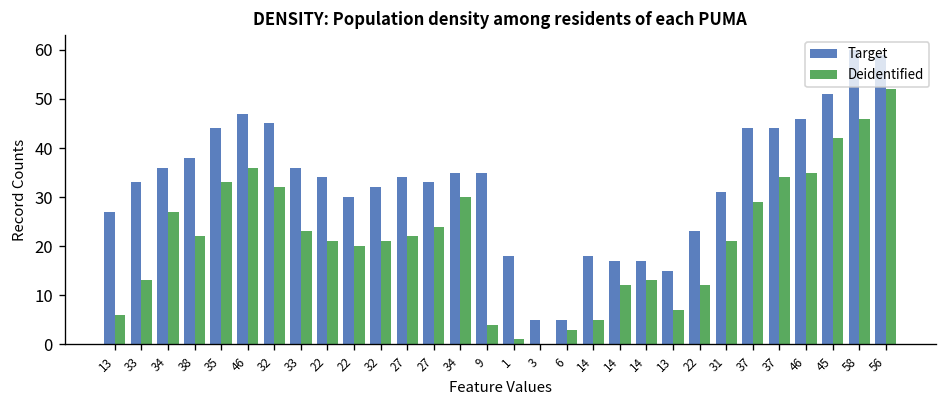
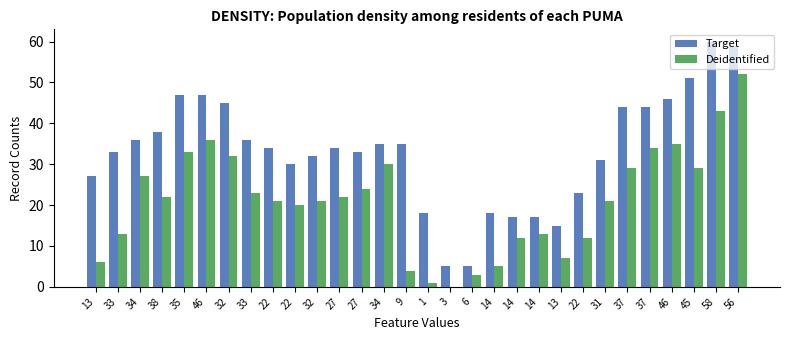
Target, 35: 44 -> 47
Deidentified, 45: 42 -> 29
Deidentified, 58: 46 -> 43
